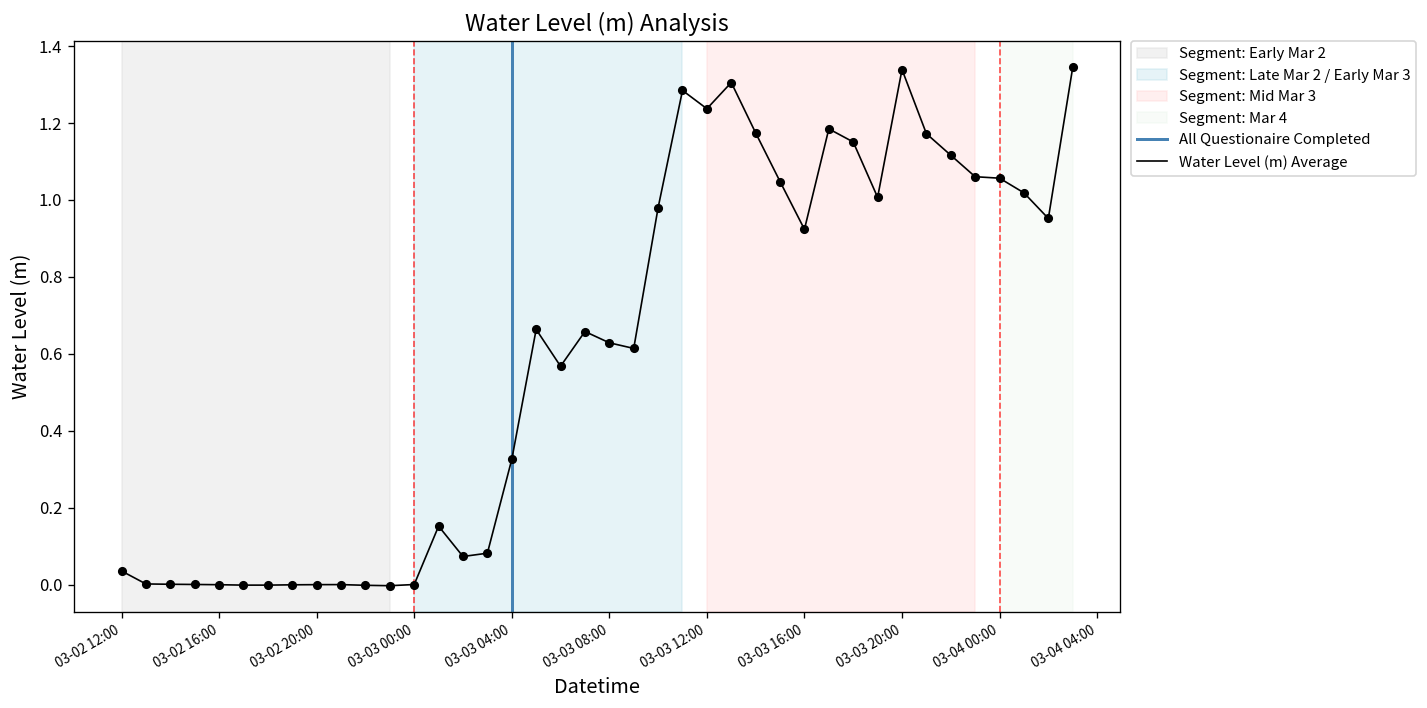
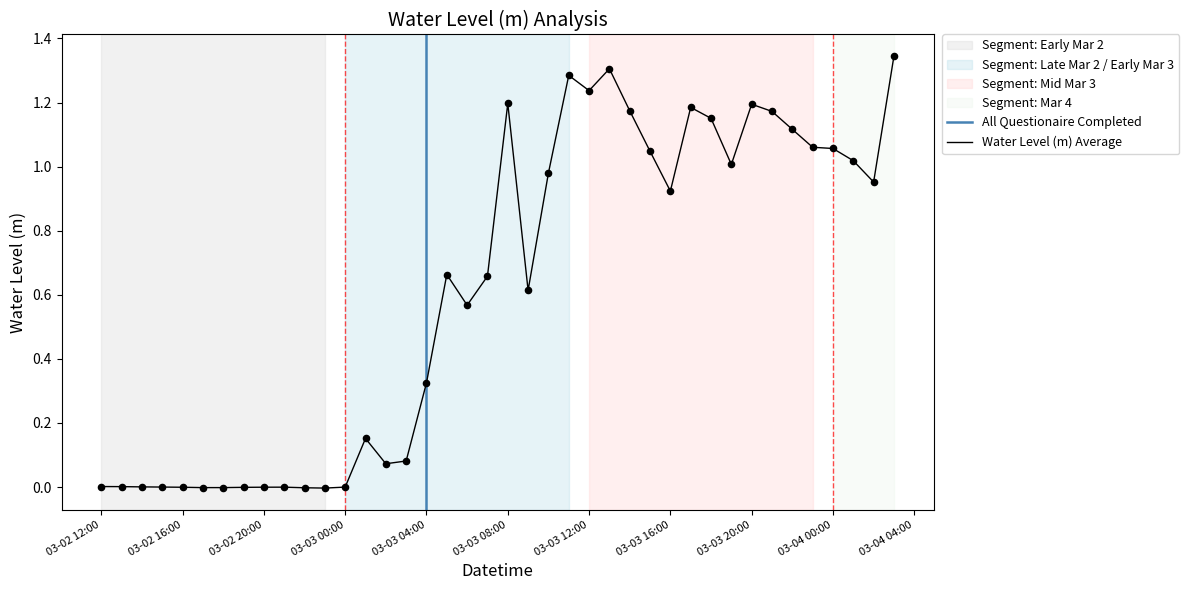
03-02 12:00: 0.04 -> 0.00
03-03 08:00: 0.63 -> 1.20
03-03 20:00: 1.34 -> 1.19
